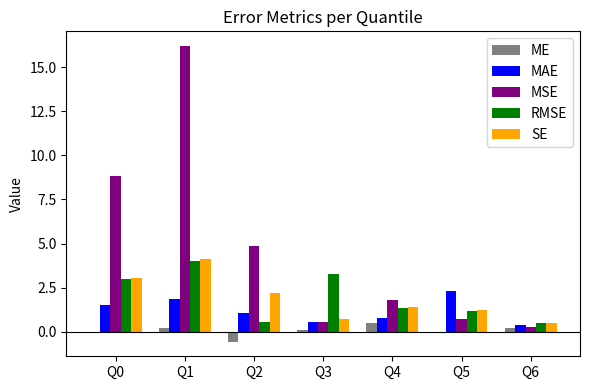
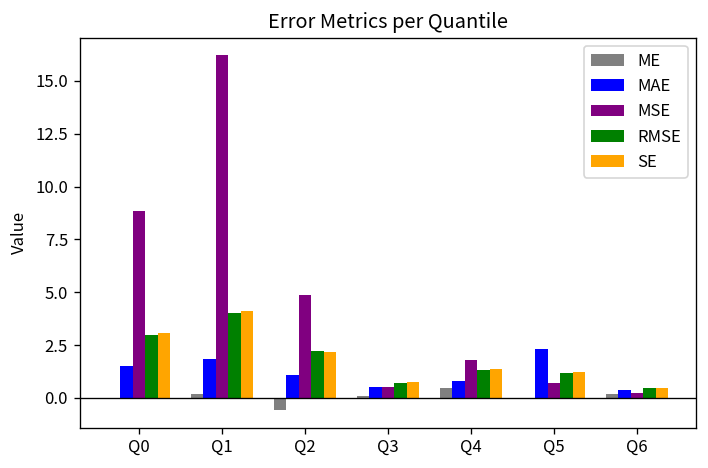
RMSE, Q2: 0.5 -> 2.2
RMSE, Q3: 3.3 -> 0.7
